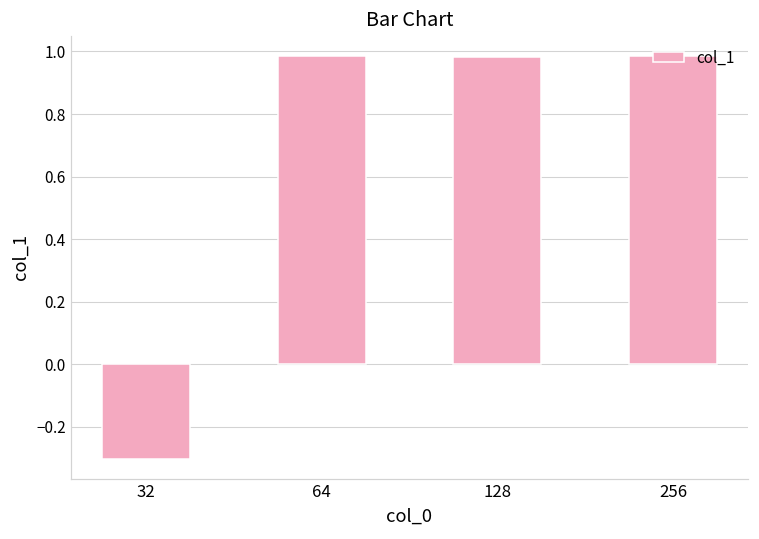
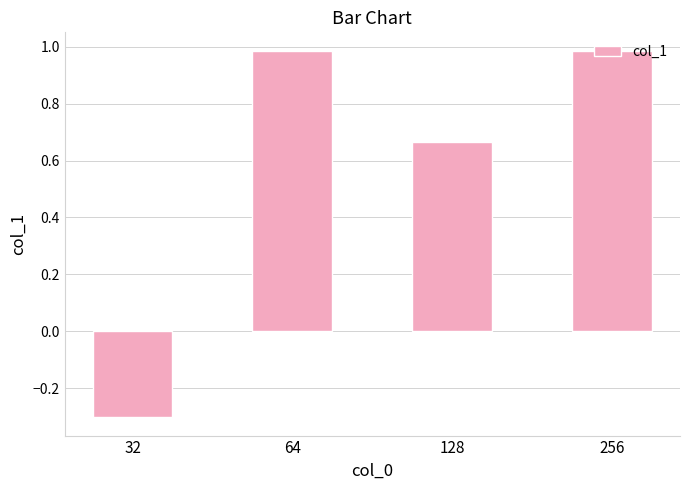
128: 0.98 -> 0.67
